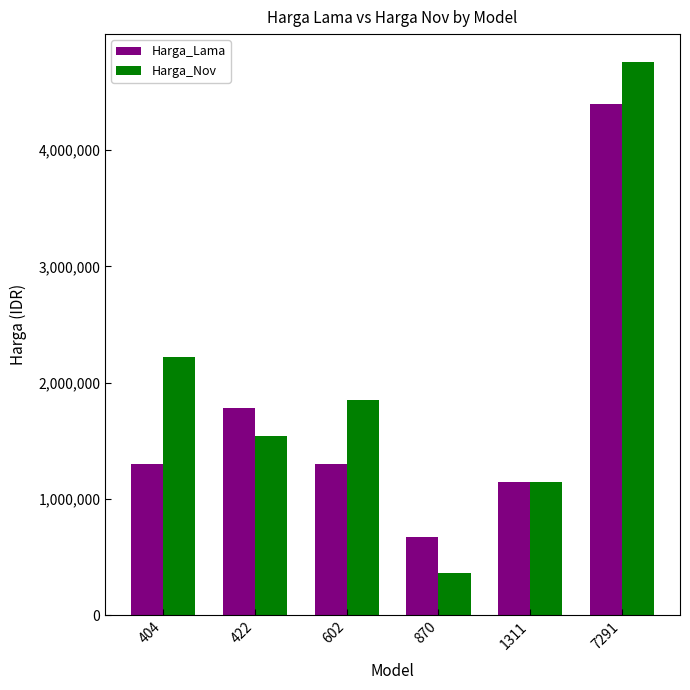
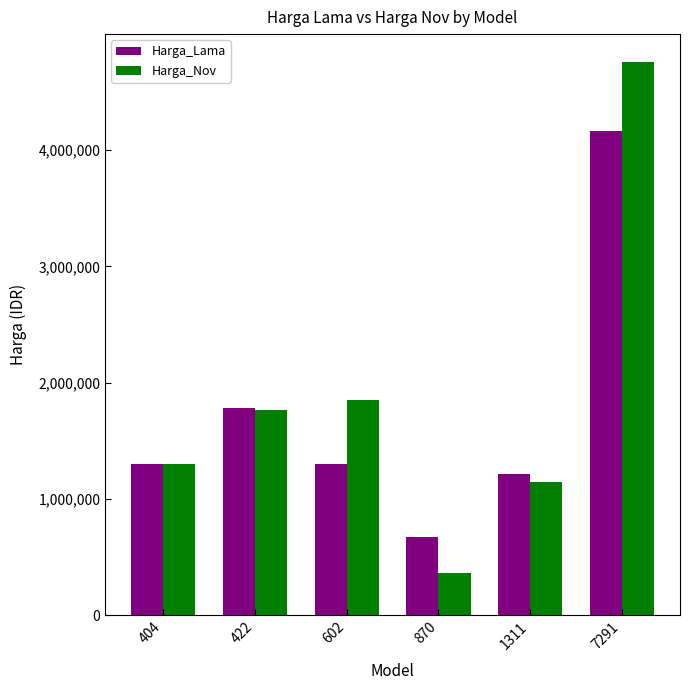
Harga_Nov, 404: 2,220,000 -> 1,300,000
Harga_Nov, 422: 1,550,000 -> 1,770,000
Harga_Lama, 1311: 1,150,000 -> 1,220,000
Harga_Lama, 7291: 4,400,000 -> 4,160,000
